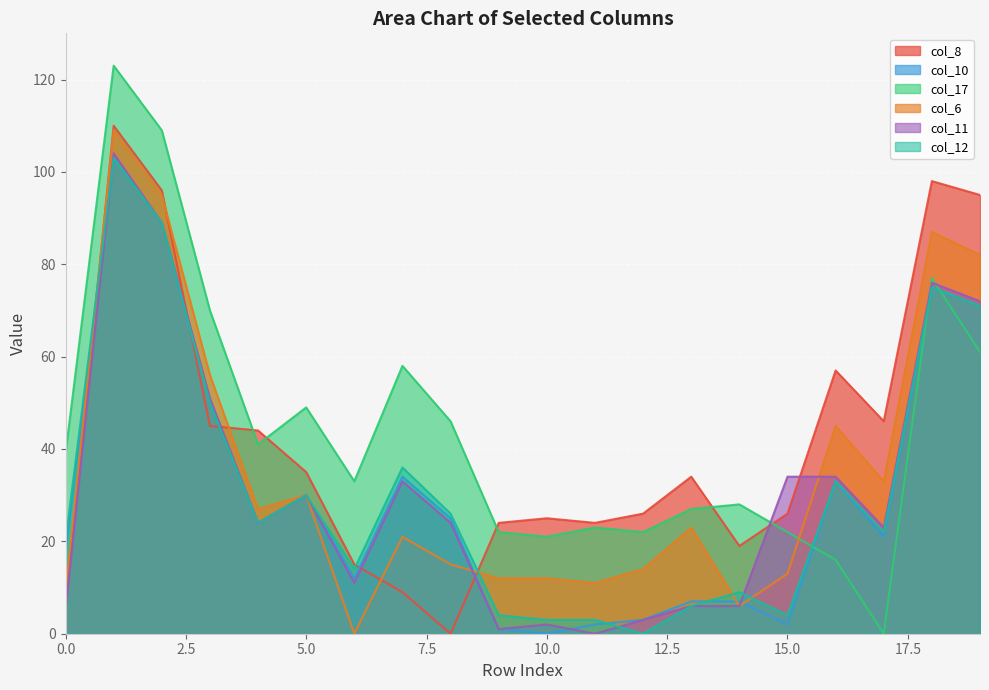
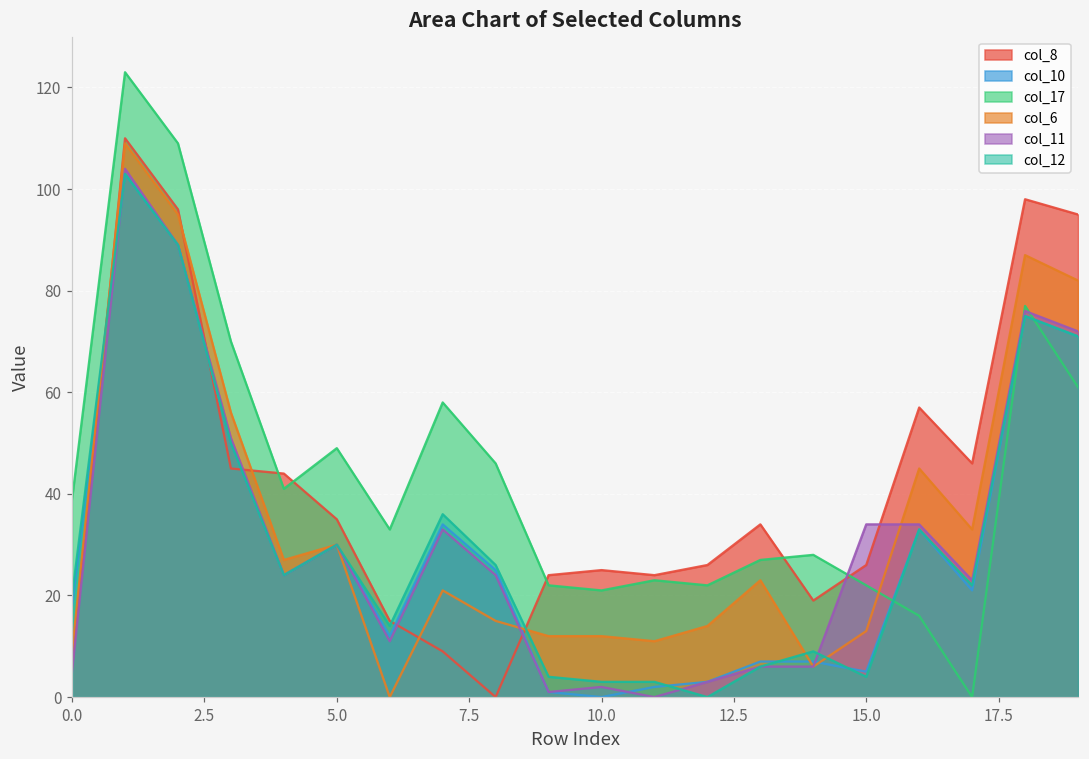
col_10, 15.0: 2 -> 5
